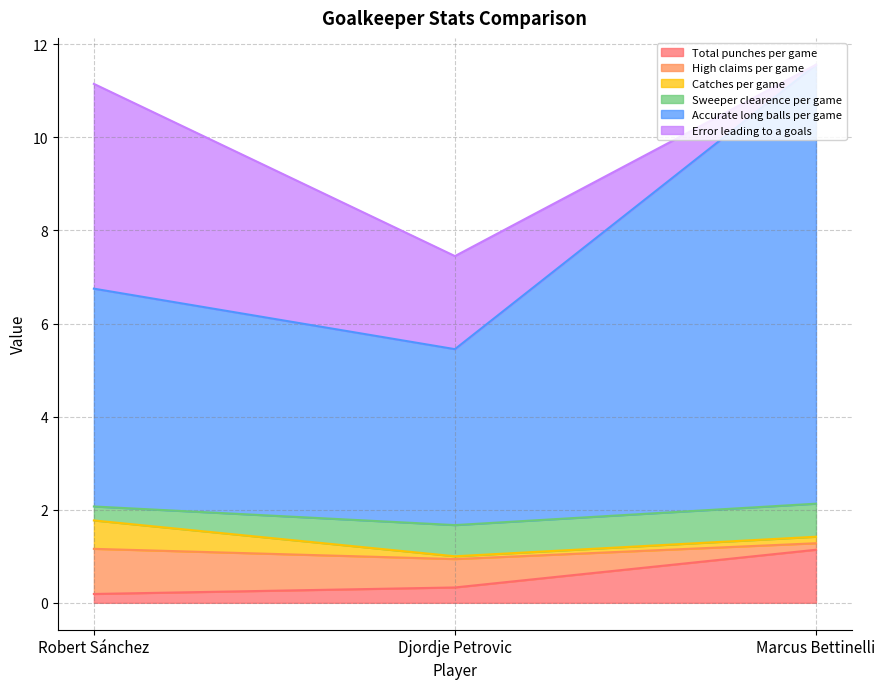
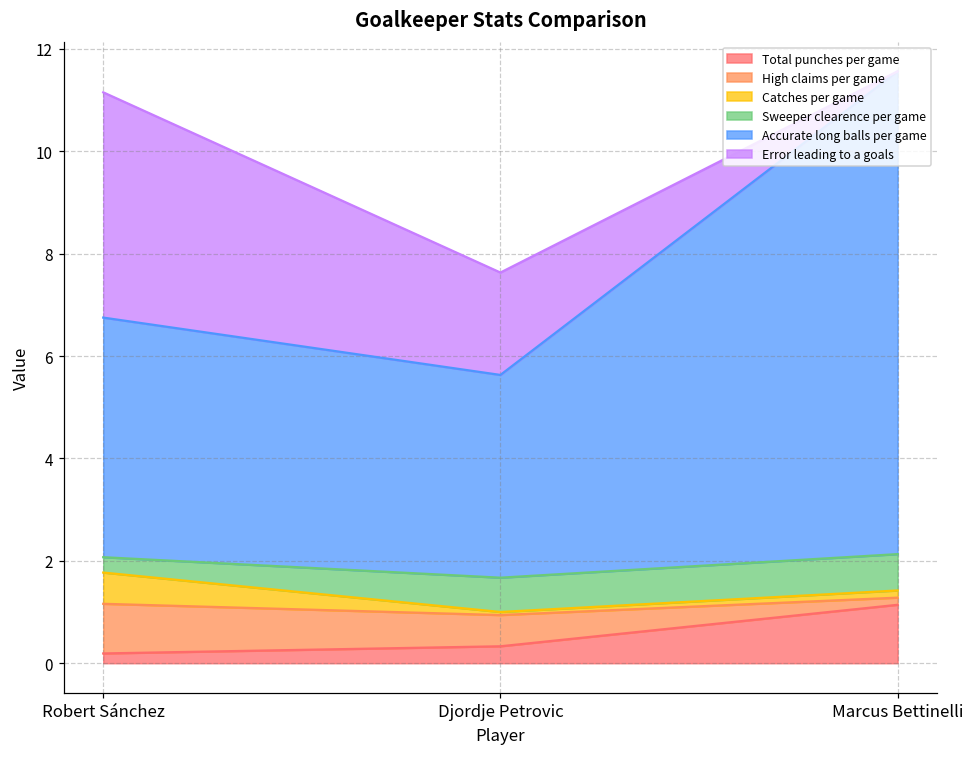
Accurate long balls per game, Djordje Petrovic: 3.8 -> 4.0
